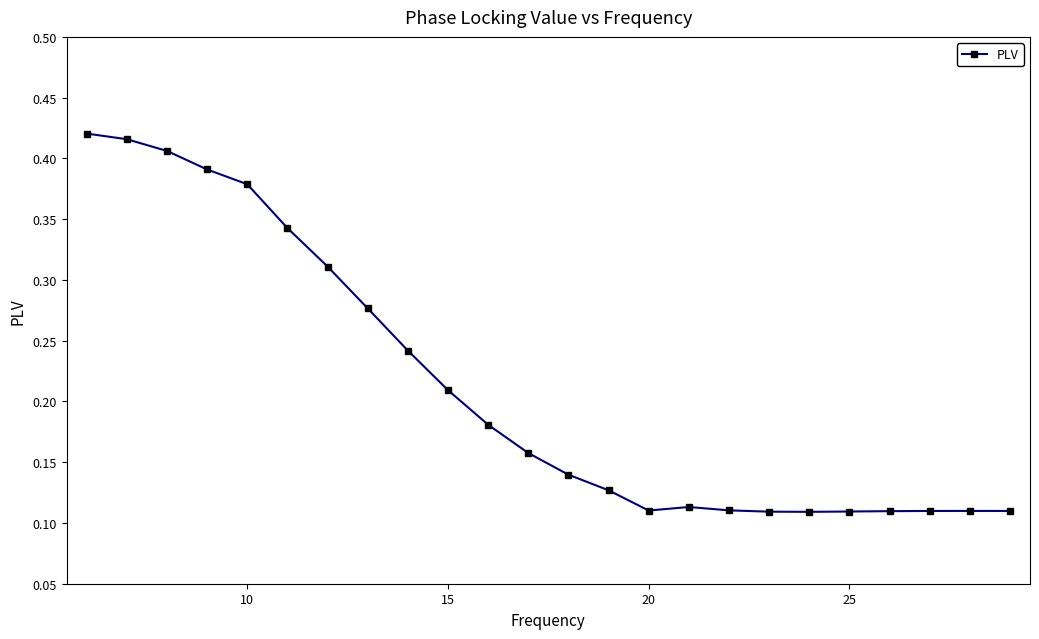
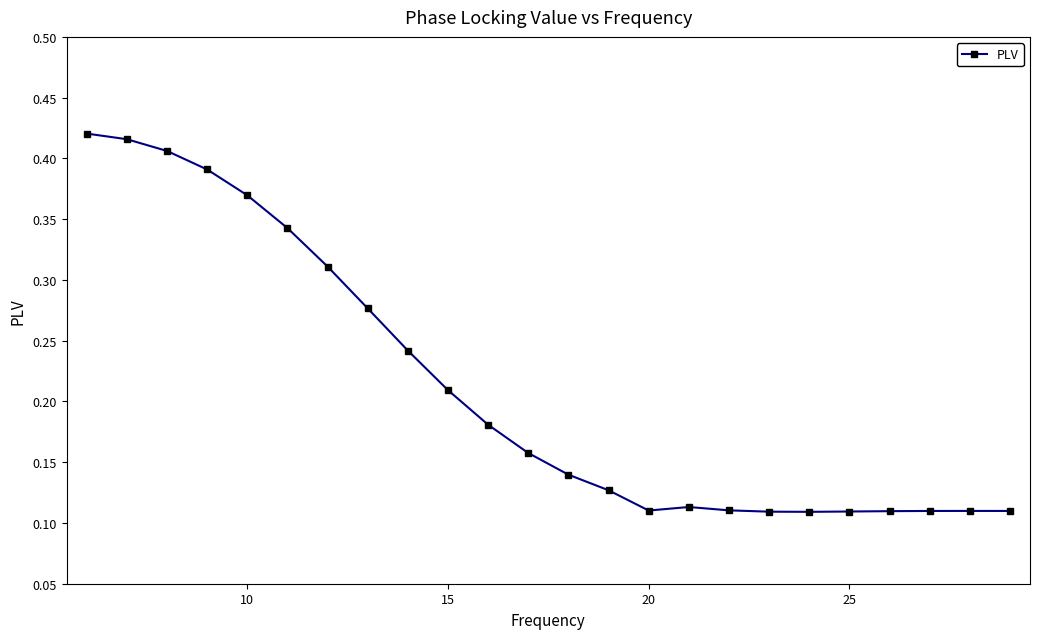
10: 0.379 -> 0.370
